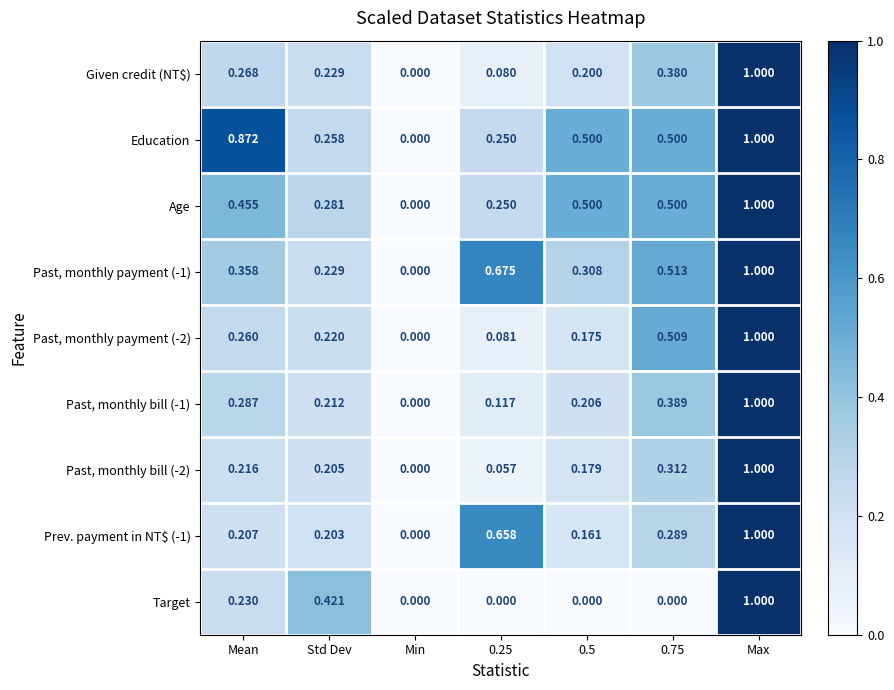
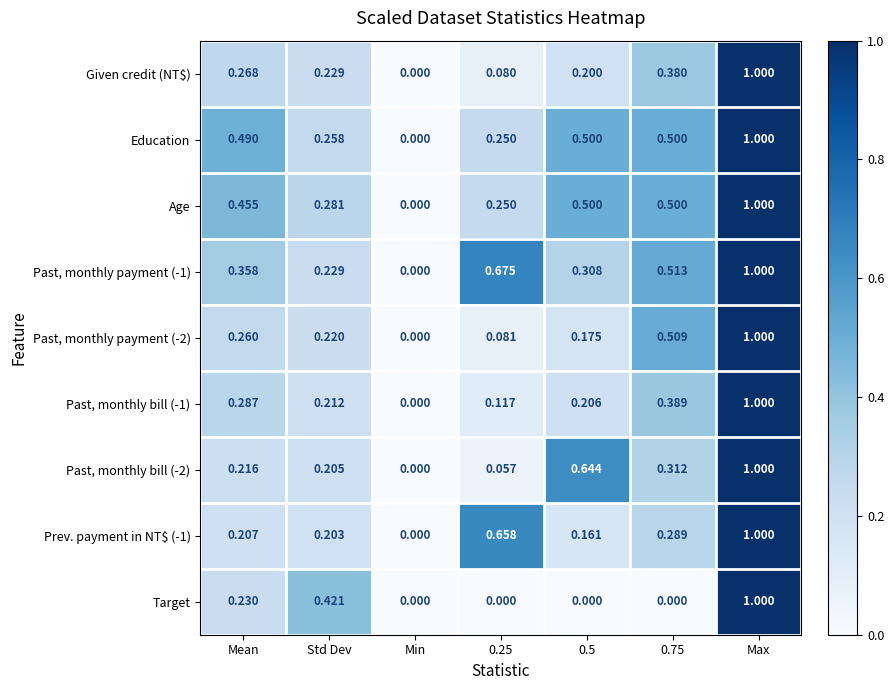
Education, Mean: 0.872 -> 0.490
Past, monthly bill (-2), 0.5: 0.179 -> 0.644
